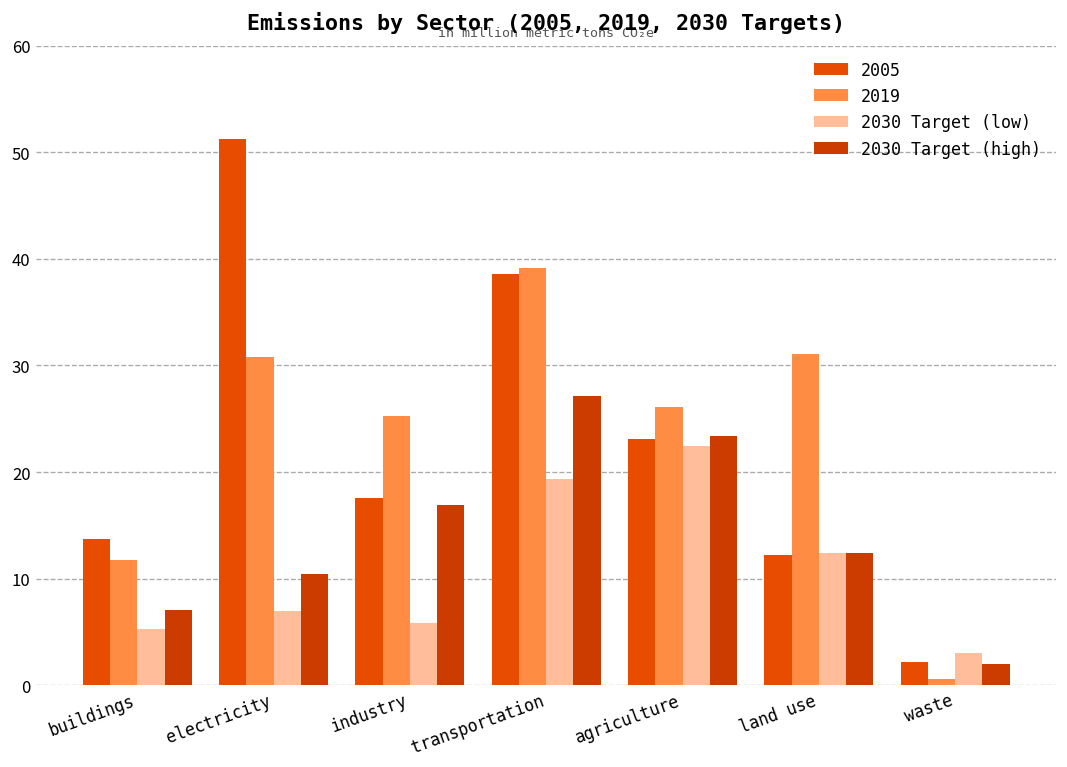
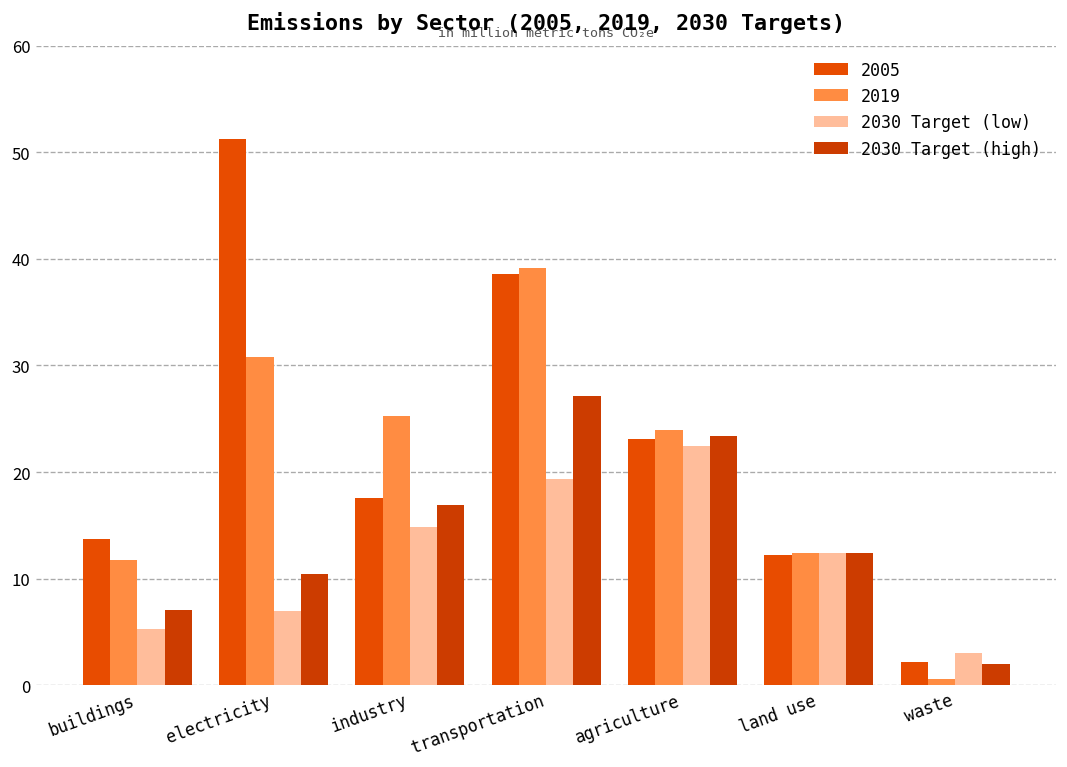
2030 Target (low), industry: 6 -> 15
2019, agriculture: 26 -> 24
2019, land use: 31 -> 12
